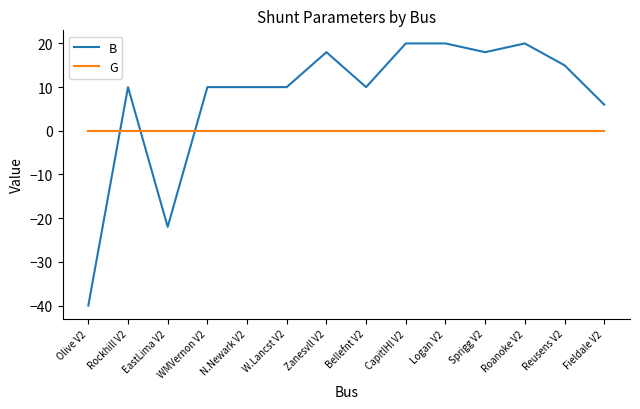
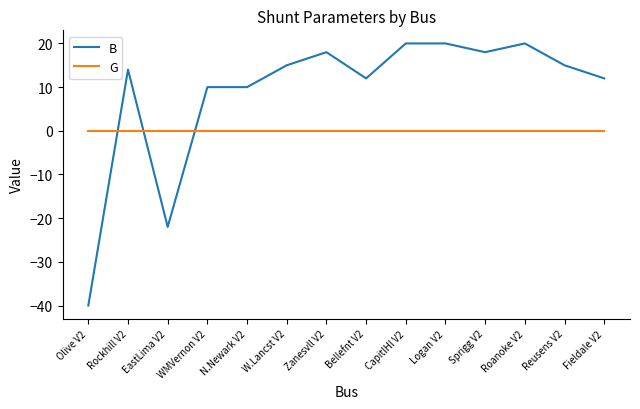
B, Rockhill V2: 10 -> 14
B, W.Lancst V2: 10 -> 15
B, Bellefnt V2: 10 -> 12
B, Fieldale V2: 6 -> 12
